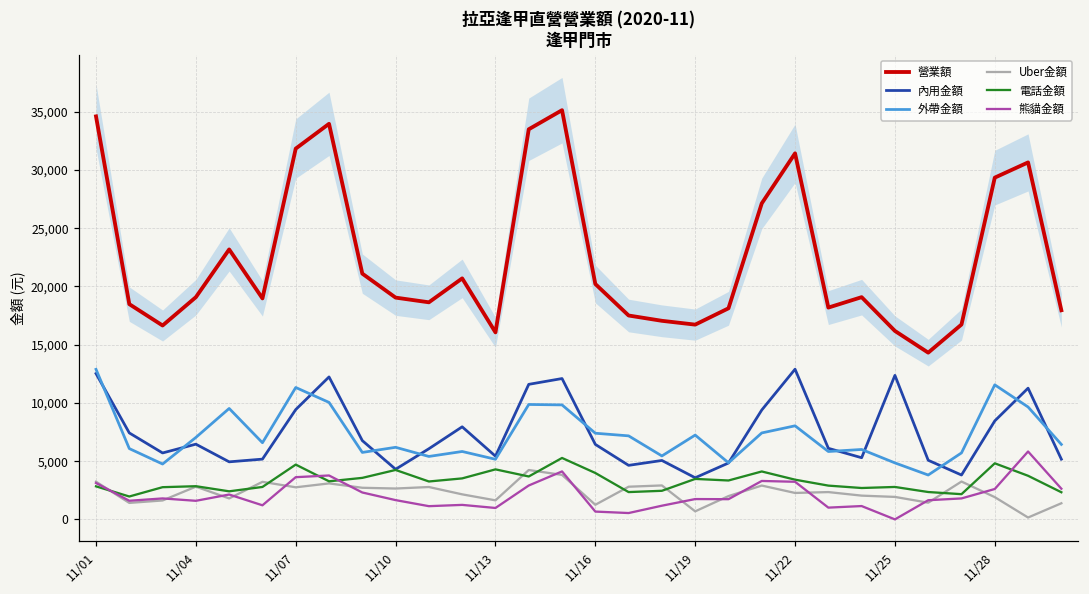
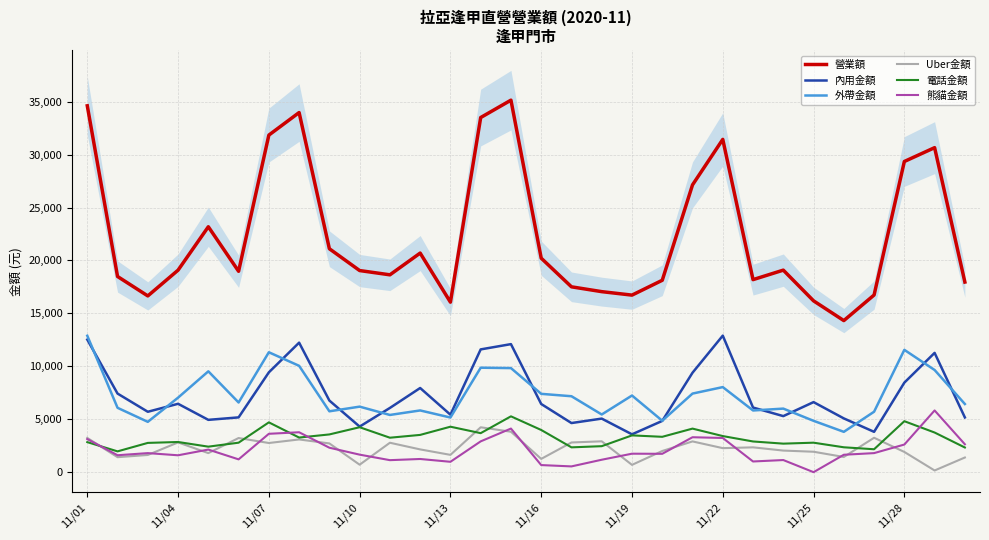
Uber金額, 11/10: 2,700 -> 700
內用金額, 11/25: 12,400 -> 6,600
